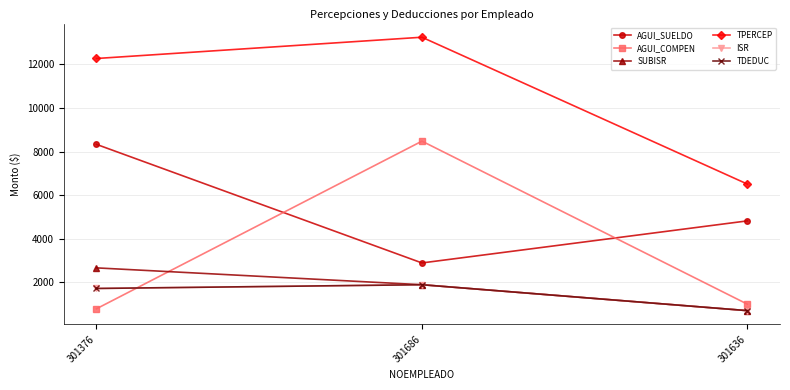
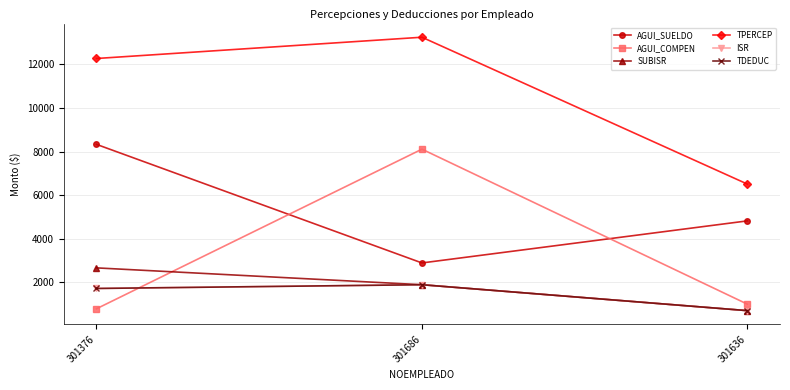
AGUI_COMPEN, 301686: 8500 -> 8100
